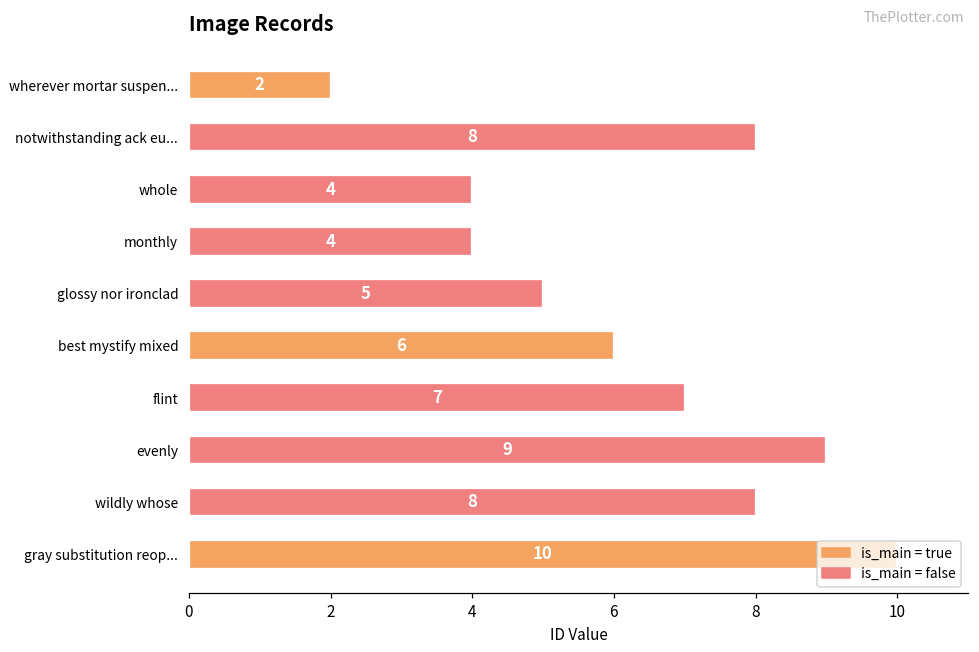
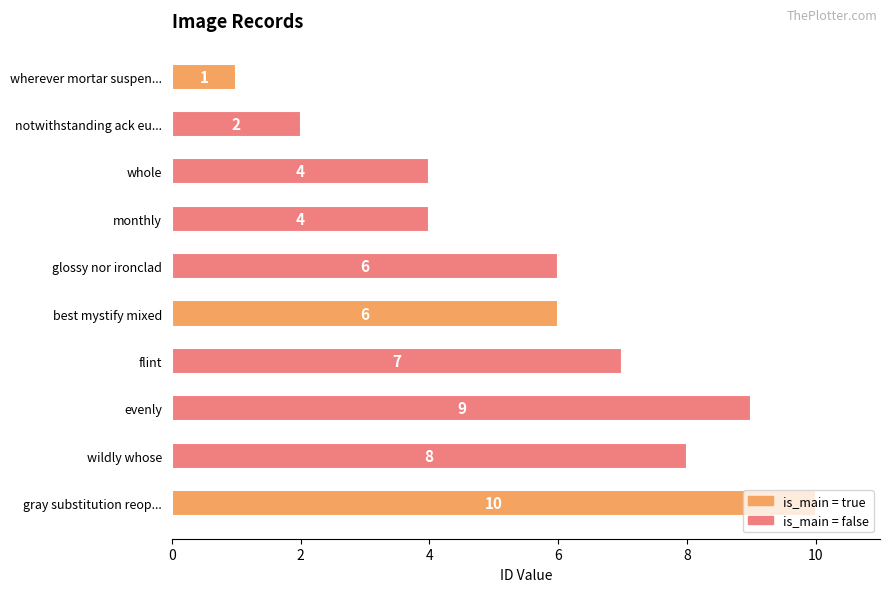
wherever mortar suspen...: 2 -> 1
notwithstanding ack eu...: 8 -> 2
glossy nor ironclad: 5 -> 6
